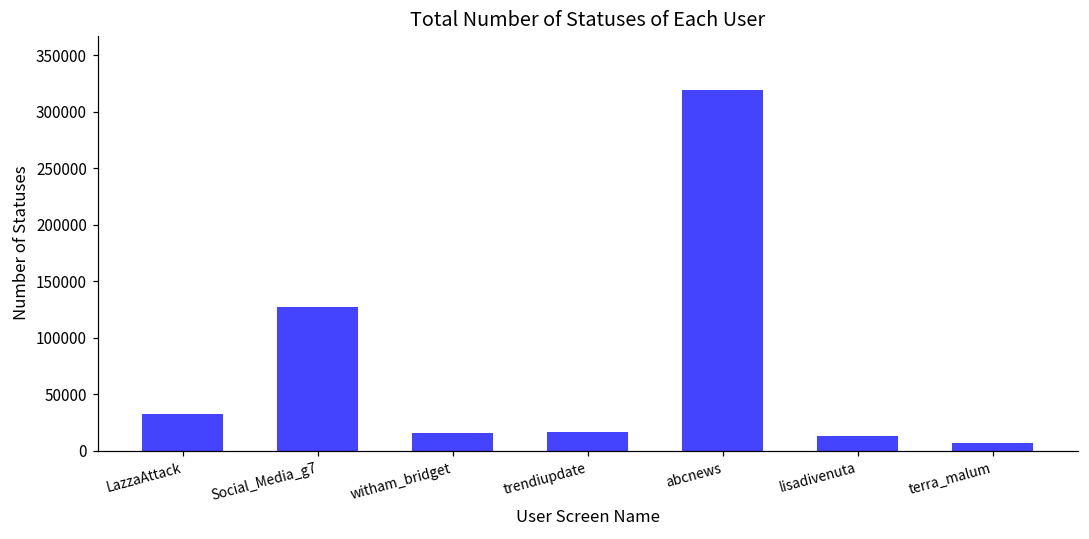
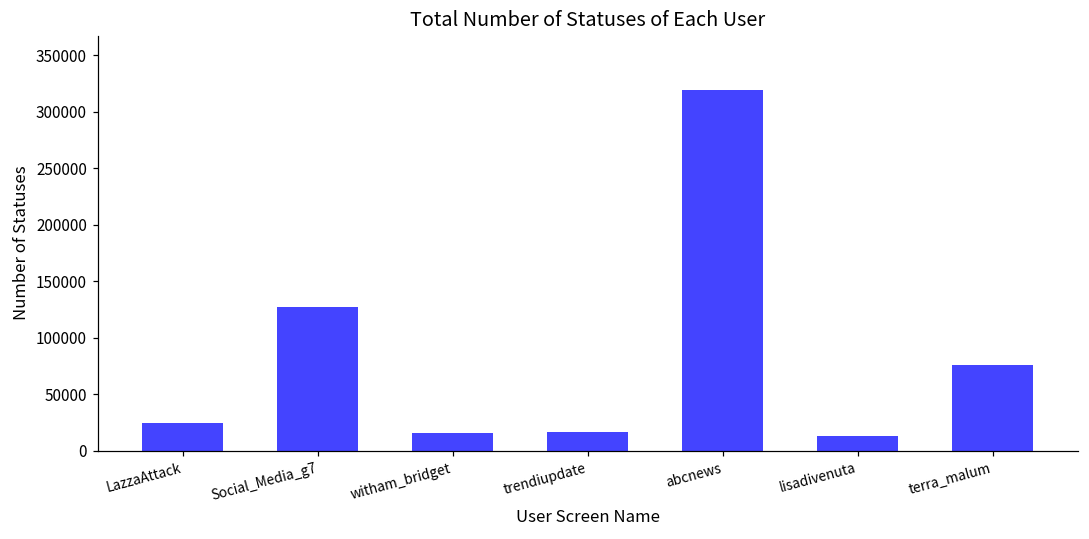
LazzaAttack: 32000 -> 24000
terra_malum: 7000 -> 75000
